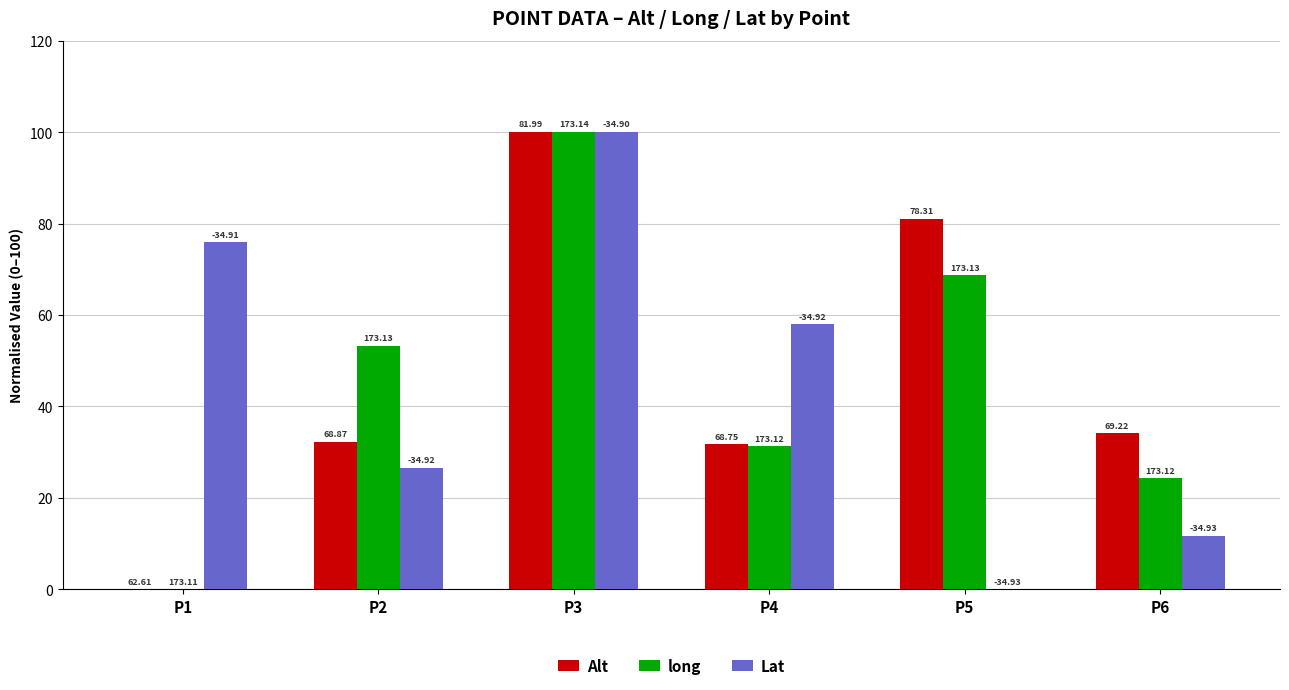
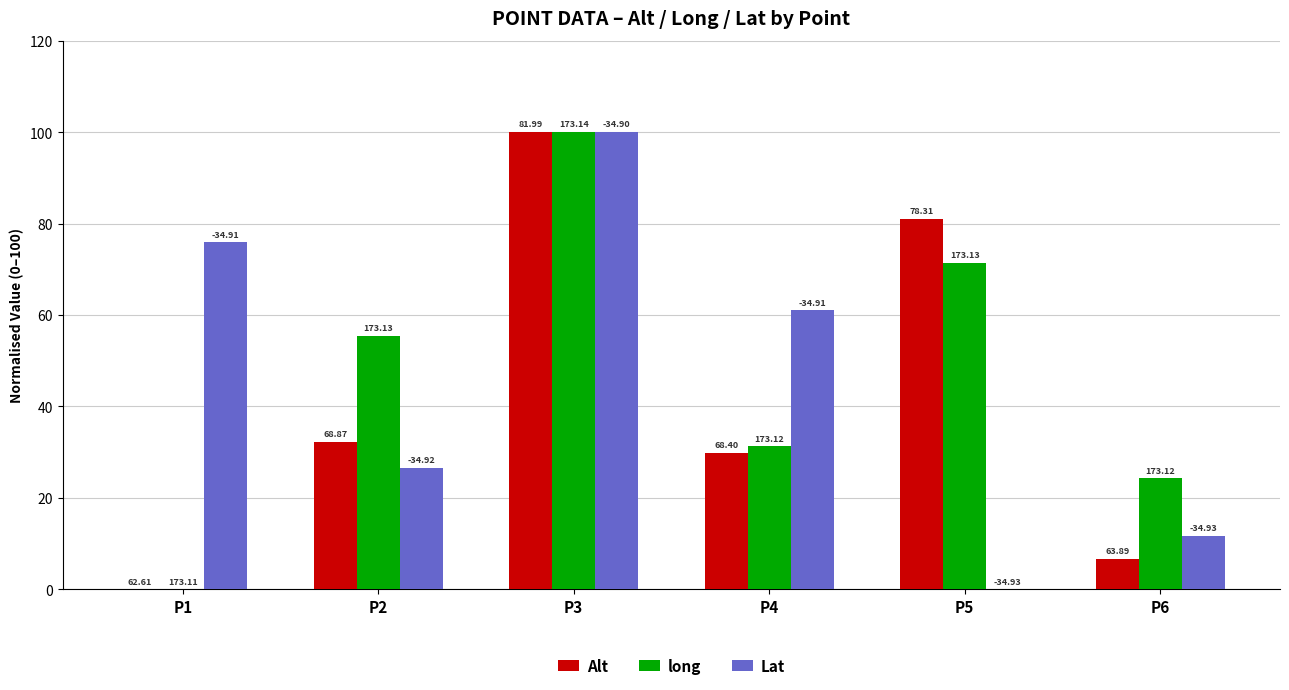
long, P2: 53 -> 55
Alt, P4: 68.75 -> 68.40
Lat, P4: -34.92 -> -34.91
long, P5: 69 -> 71
Alt, P6: 69.22 -> 63.89
